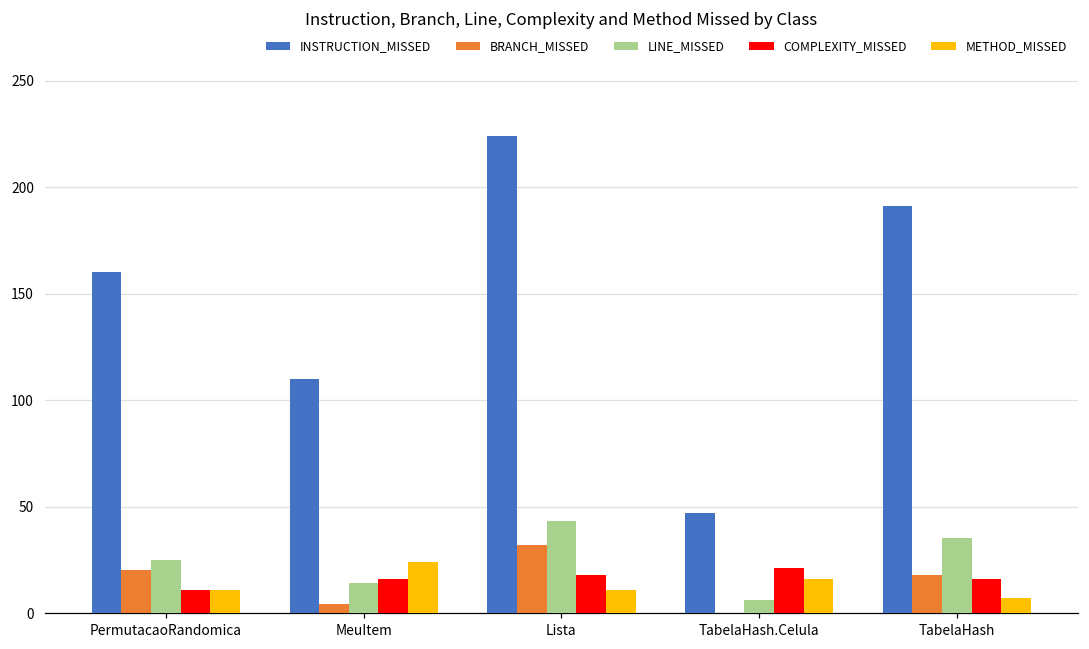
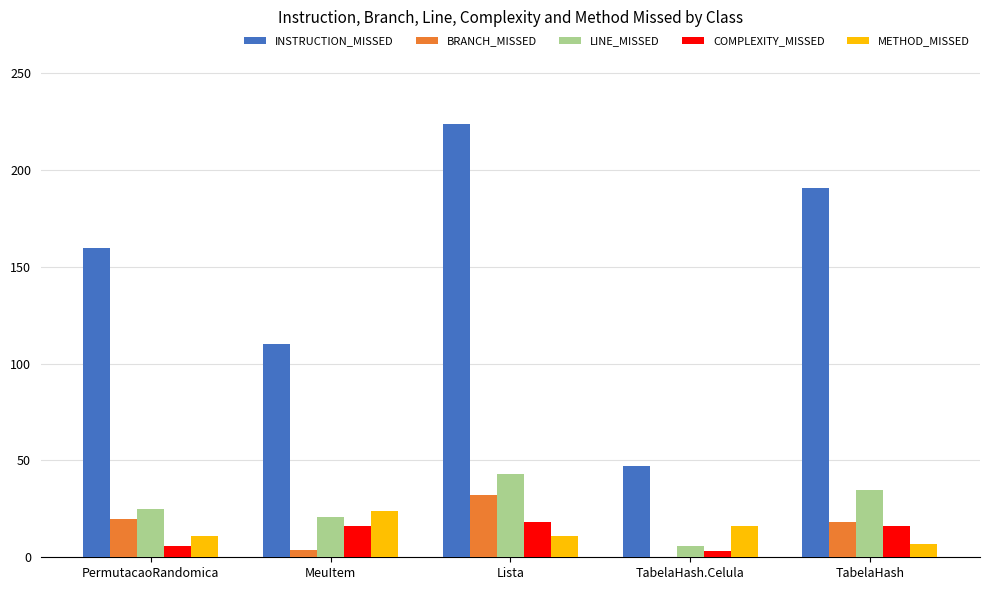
COMPLEXITY_MISSED, PermutacaoRandomica: 11 -> 6
LINE_MISSED, MeuItem: 14 -> 21
COMPLEXITY_MISSED, TabelaHash.Celula: 21 -> 3
